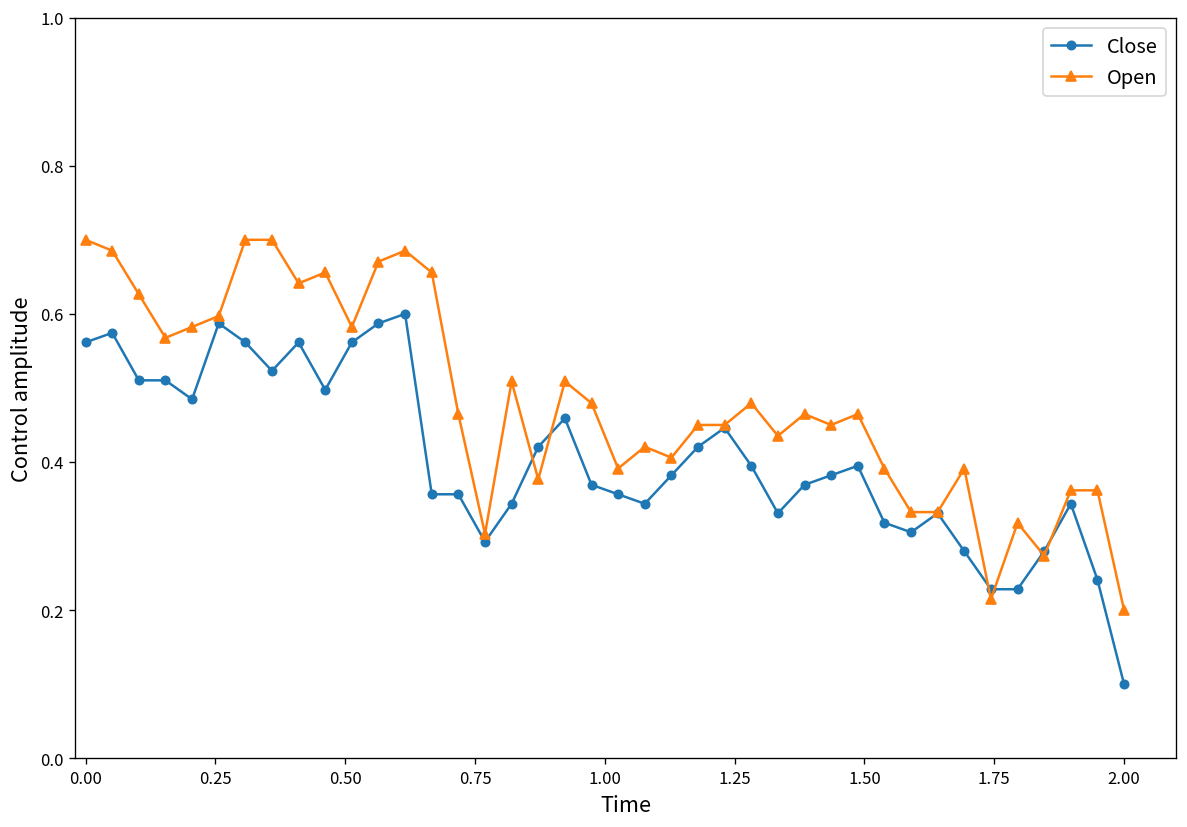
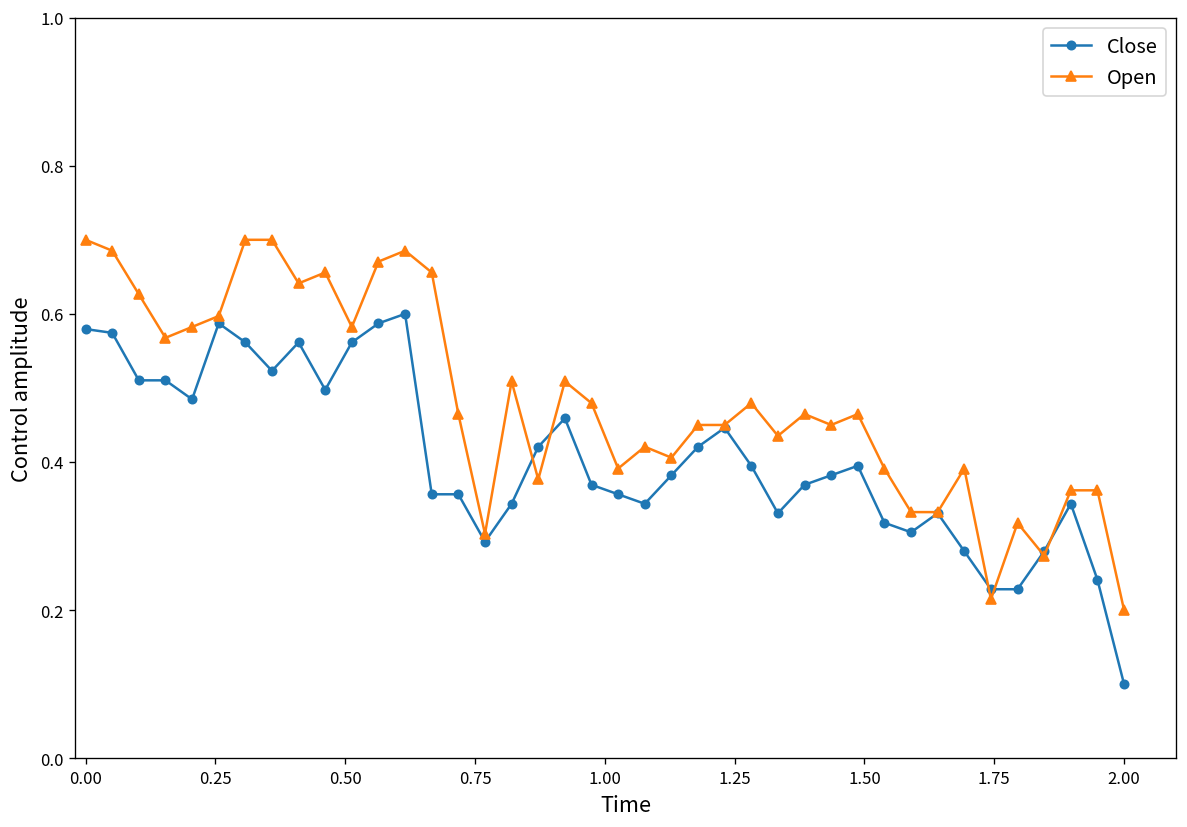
Close, 0.00: 0.56 -> 0.58
